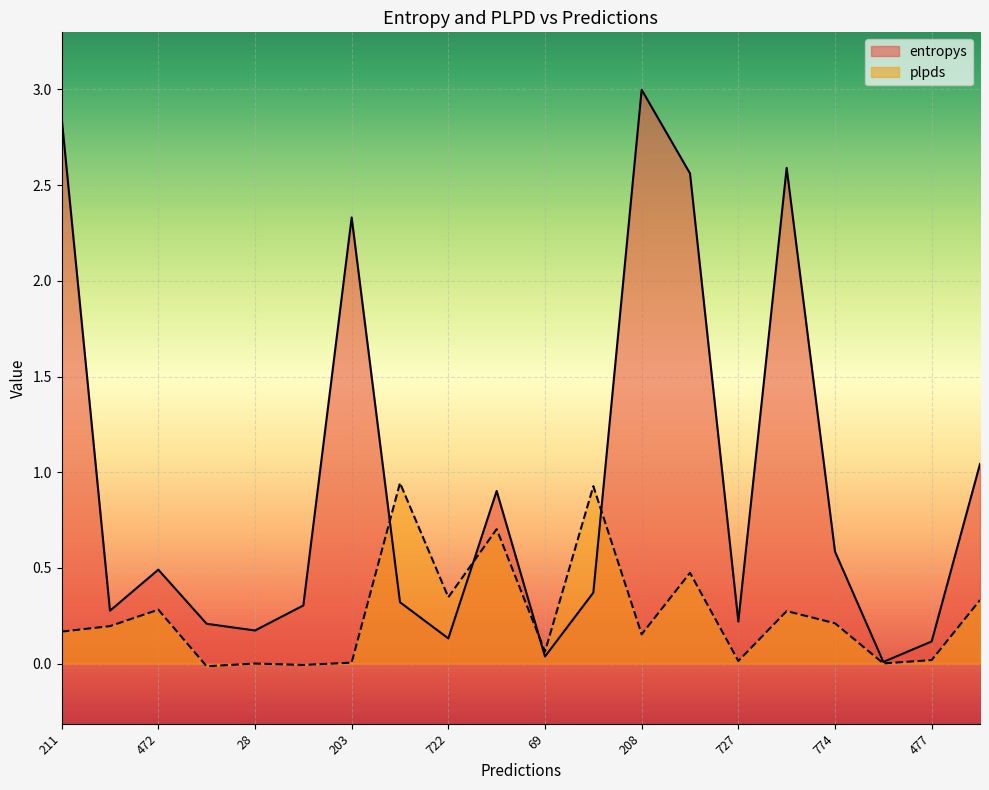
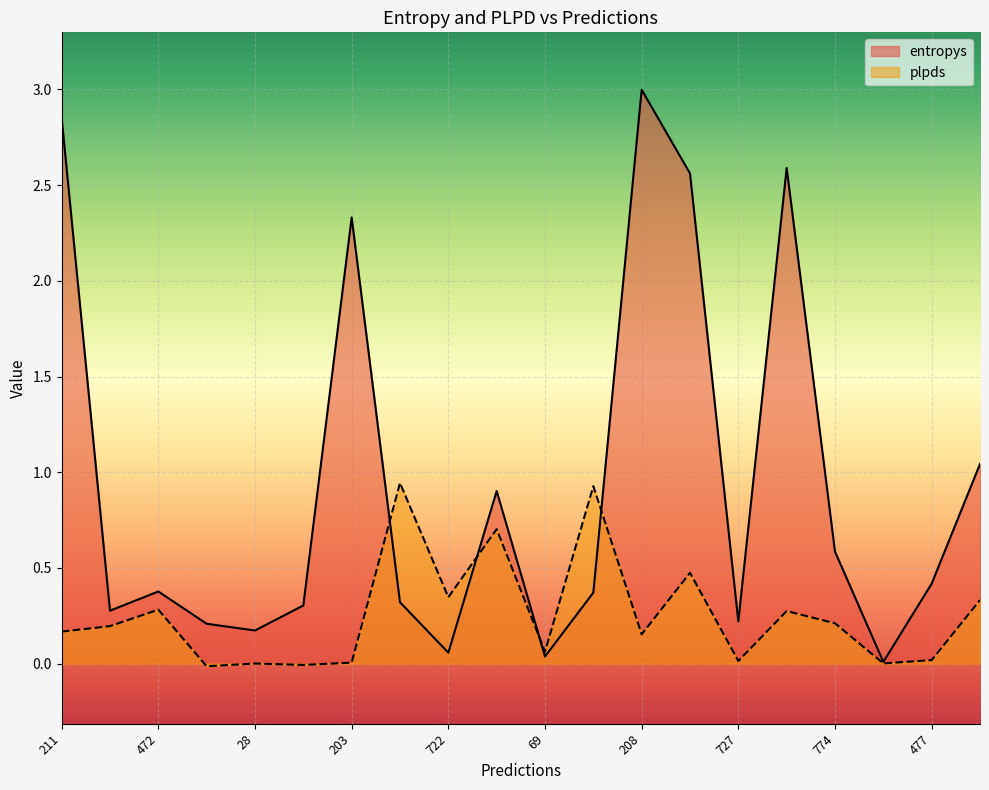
entropys, 472: 0.49 -> 0.38
entropys, 722: 0.13 -> 0.06
entropys, 477: 0.12 -> 0.42
